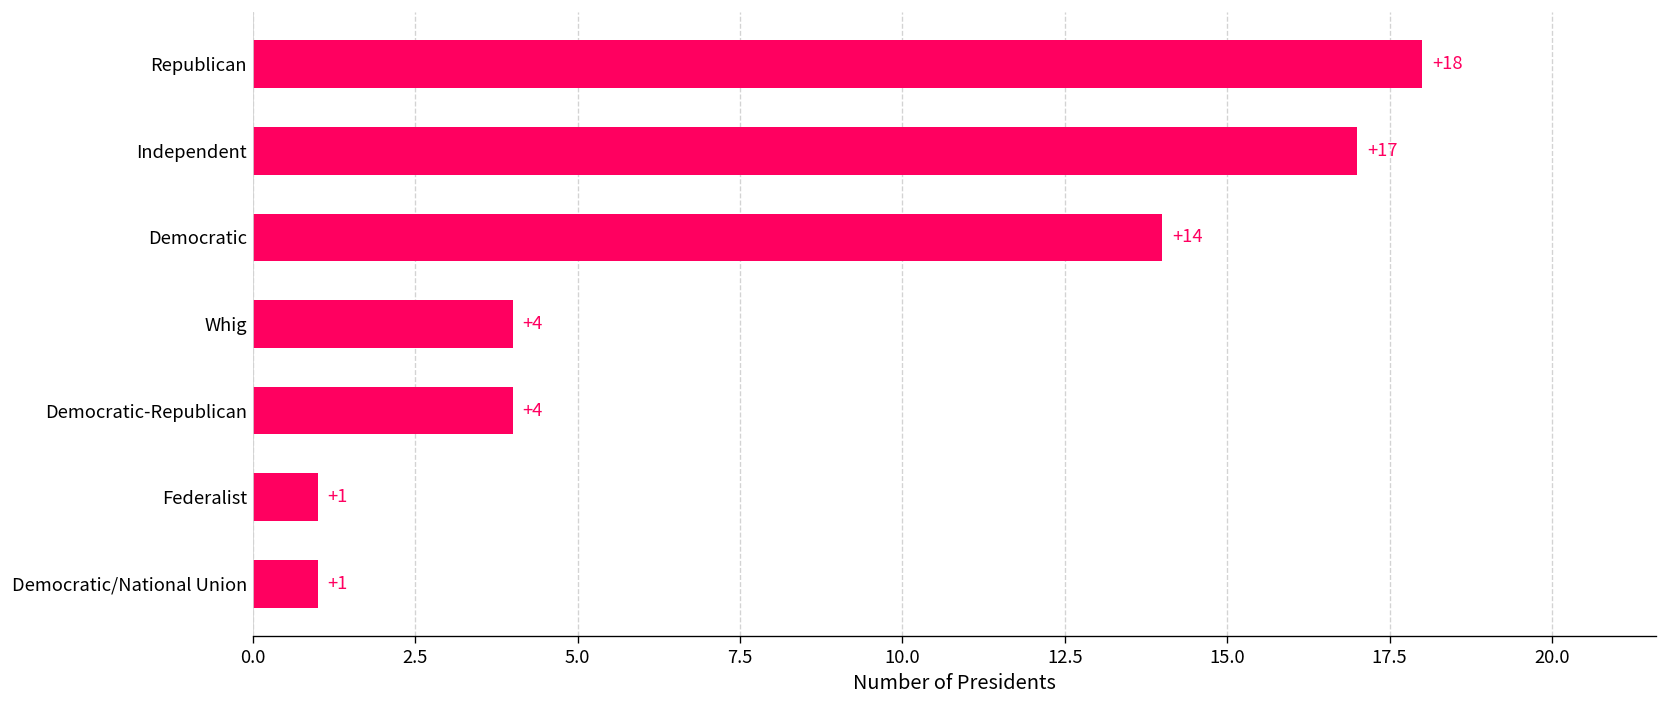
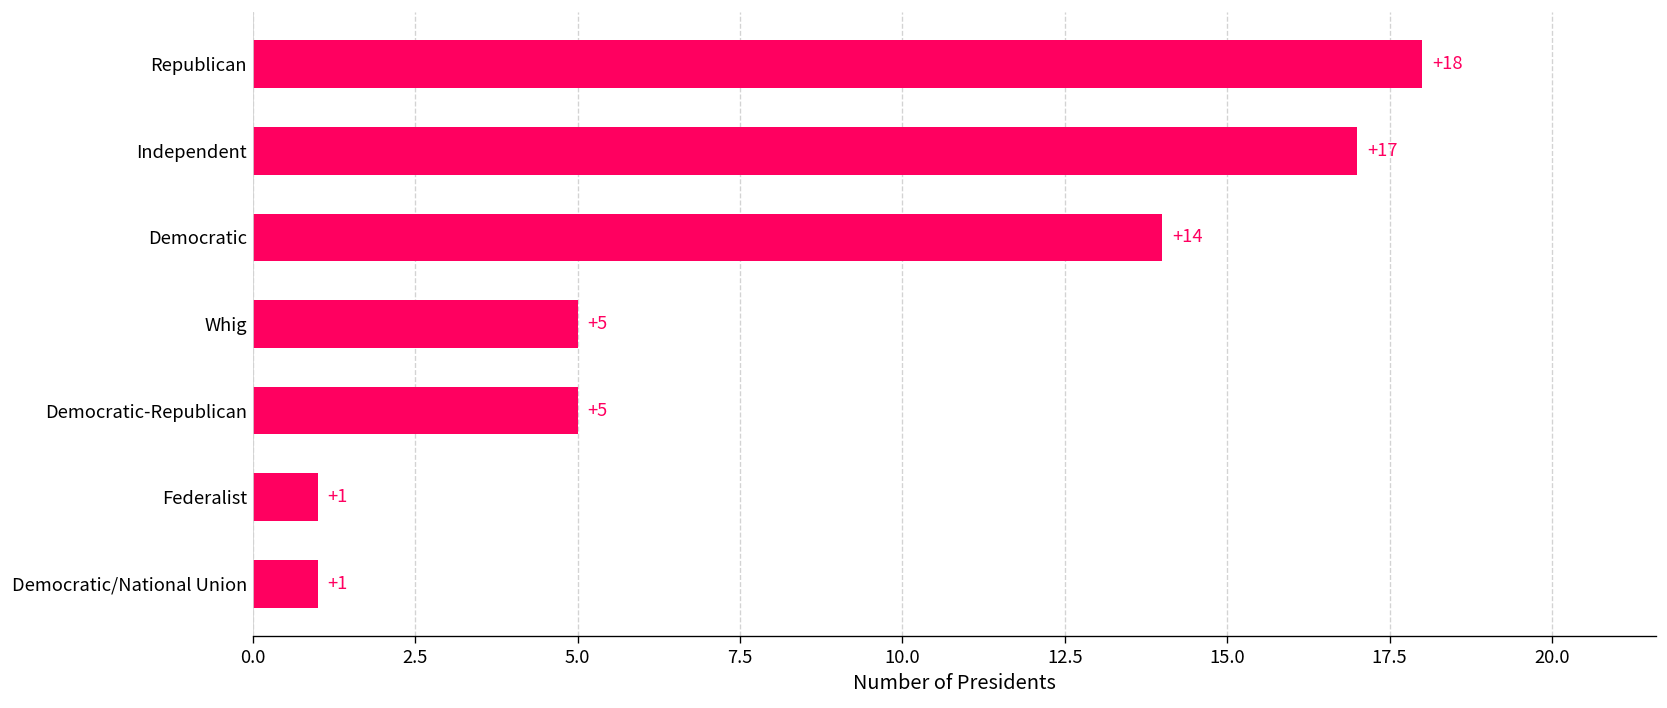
Whig: +4 -> +5
Democratic-Republican: +4 -> +5
